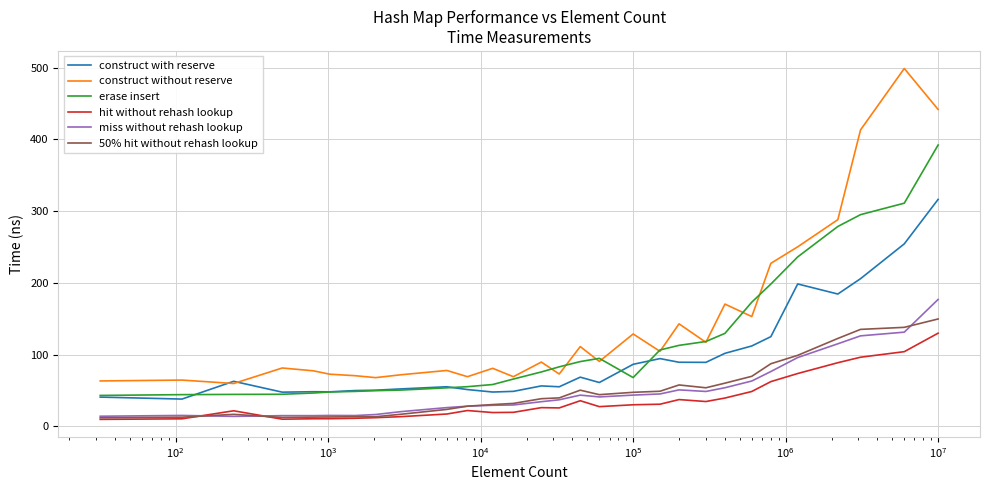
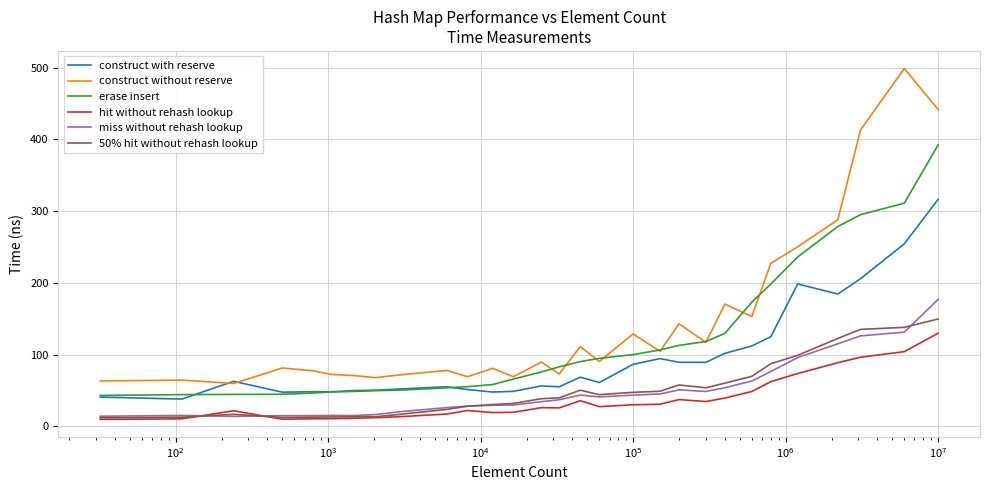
erase insert, 10^5: 70 -> 100
